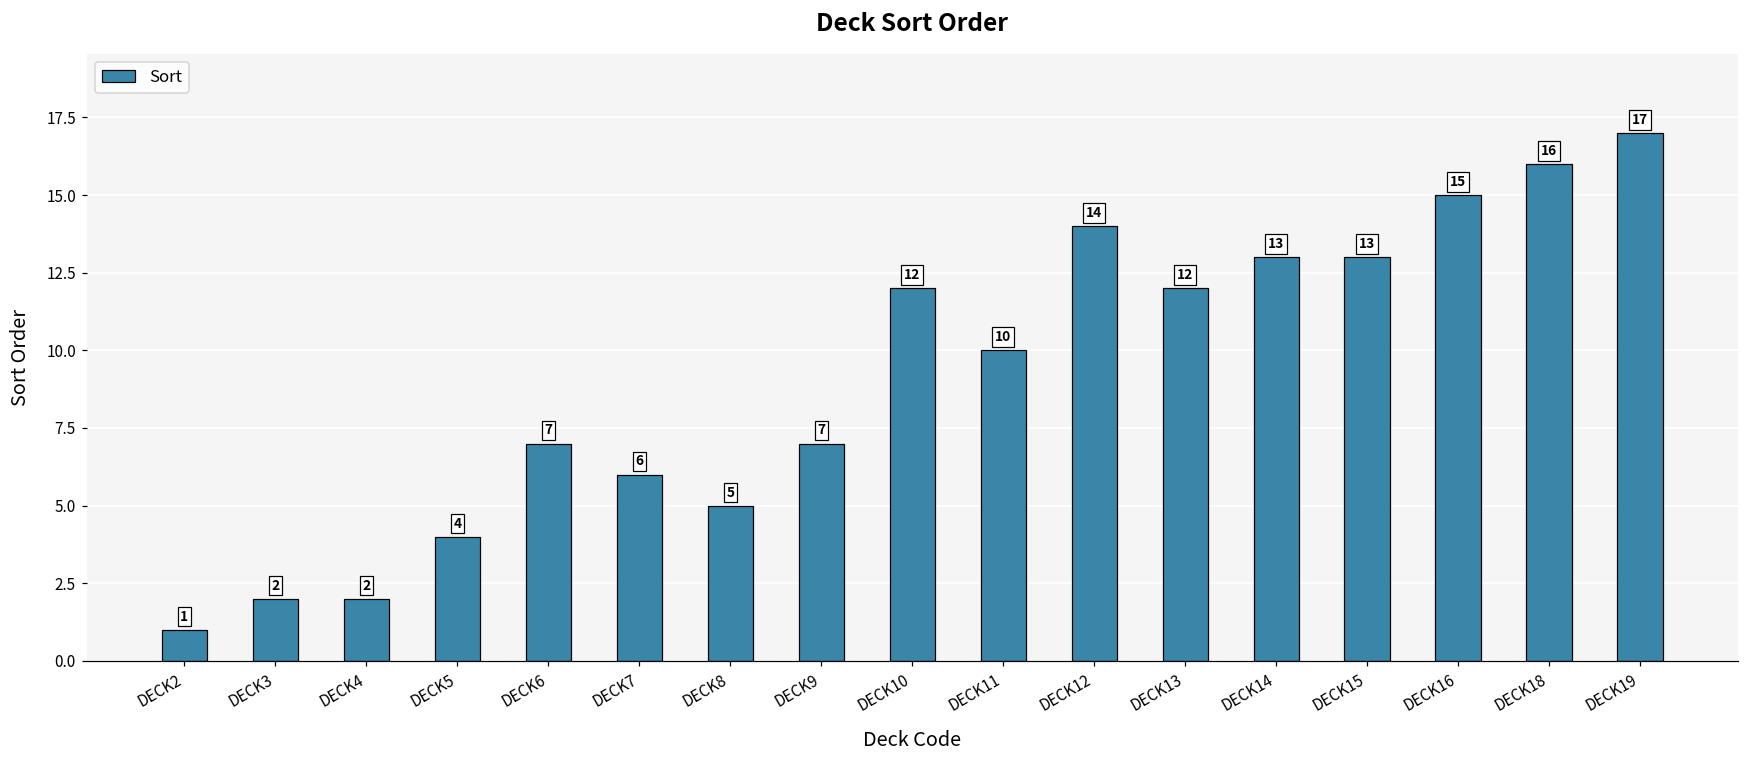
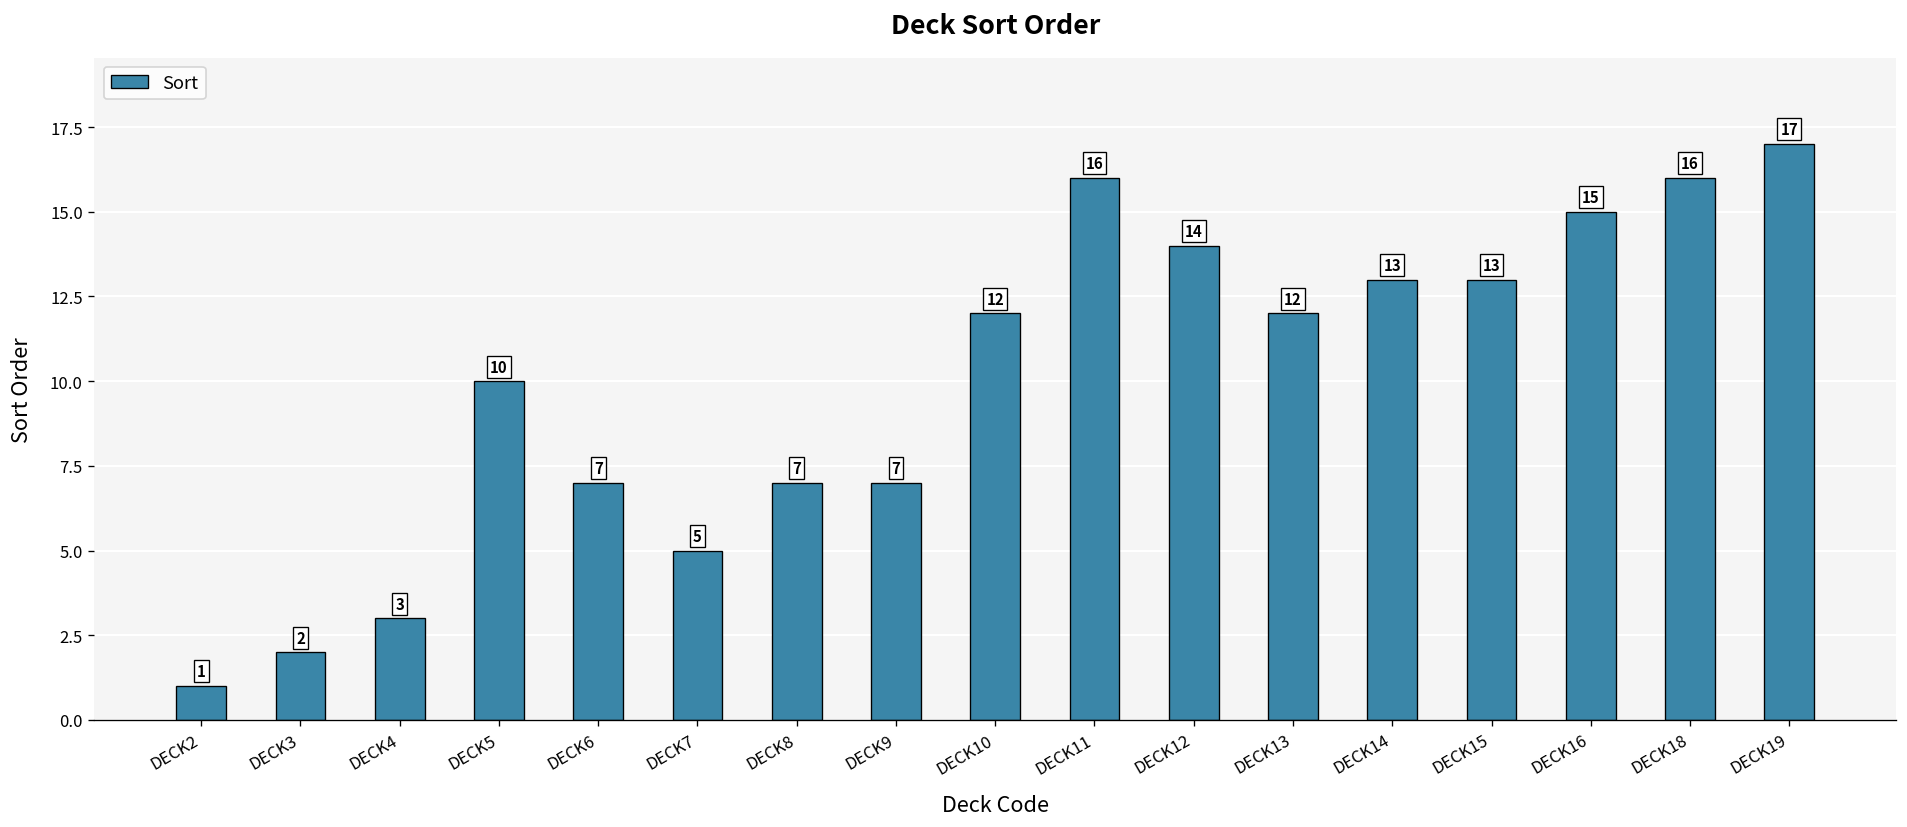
DECK4: 2 -> 3
DECK5: 4 -> 10
DECK7: 6 -> 5
DECK8: 5 -> 7
DECK11: 10 -> 16
